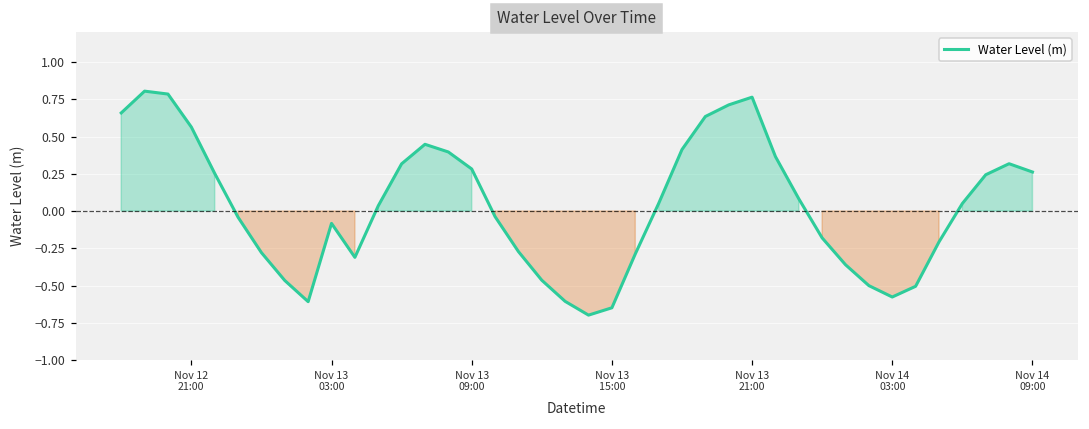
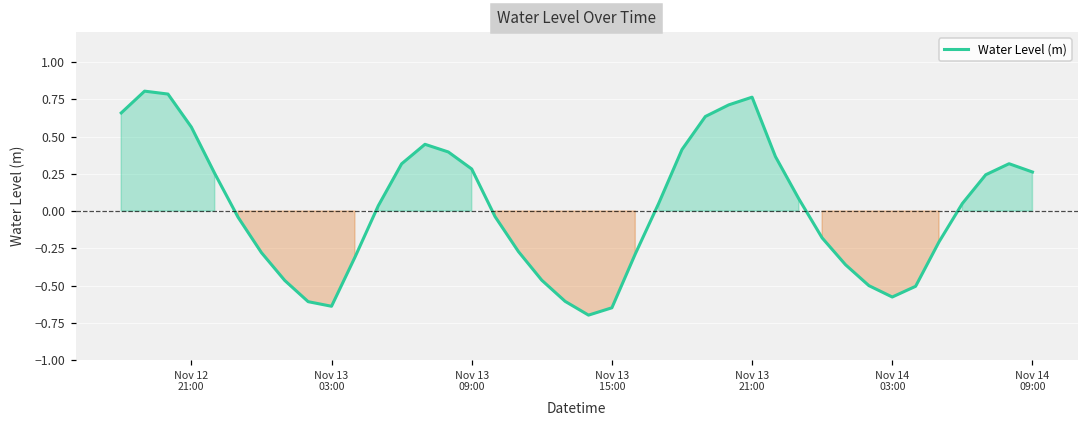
Nov 13 03:00: -0.08 -> -0.64
